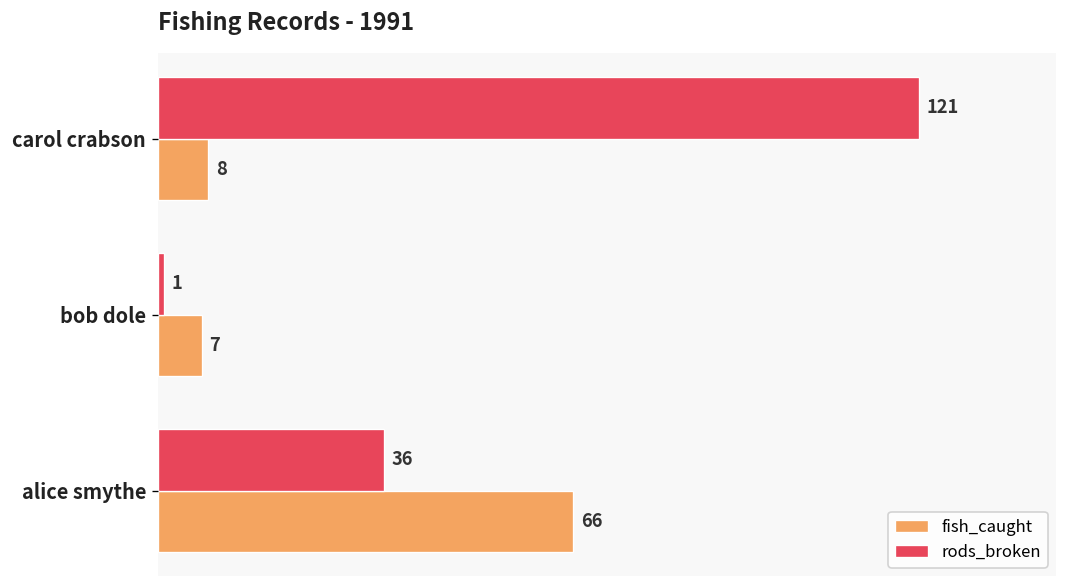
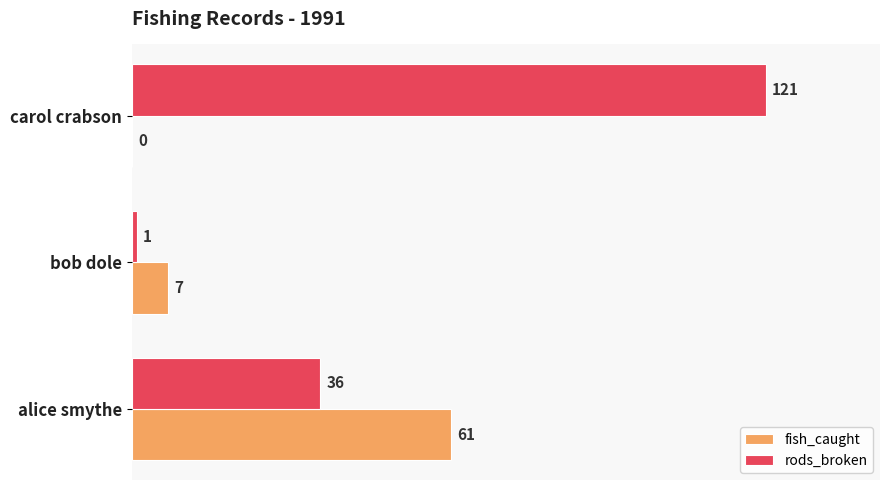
fish_caught, carol crabson: 8 -> 0
fish_caught, alice smythe: 66 -> 61
